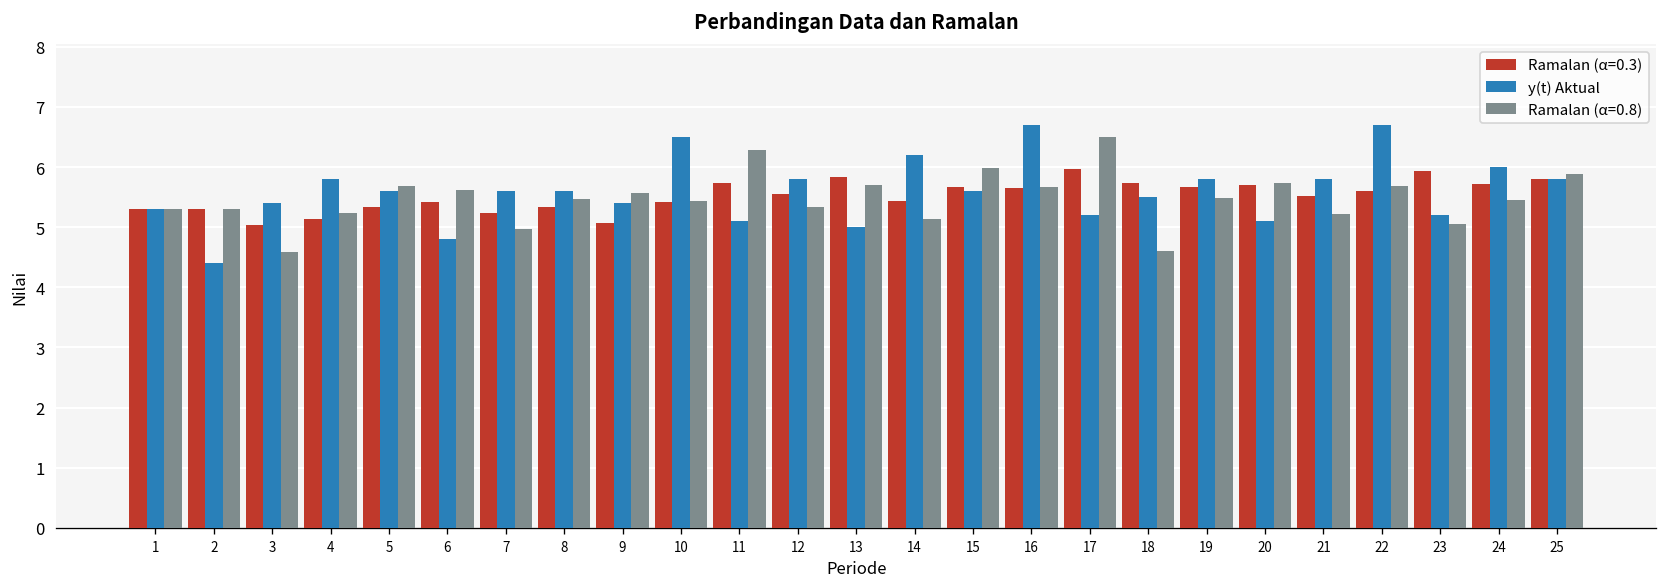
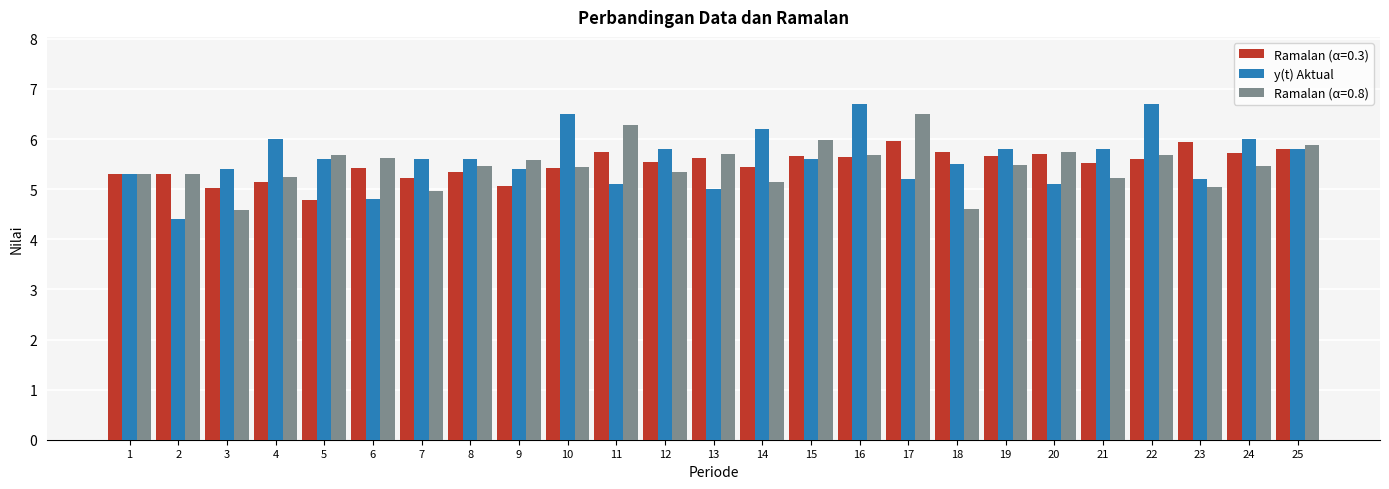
y(t) Aktual, 4: 5.8 -> 6.0
Ramalan (α=0.3), 5: 5.3 -> 4.8
Ramalan (α=0.3), 13: 5.8 -> 5.6
